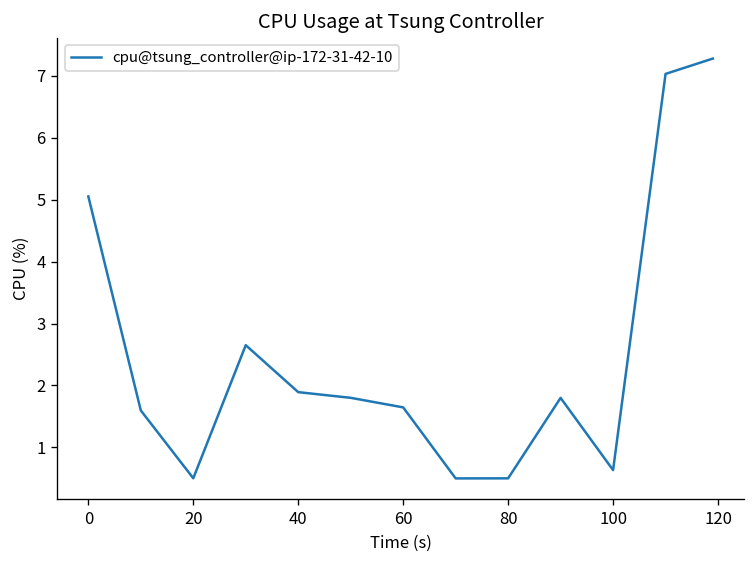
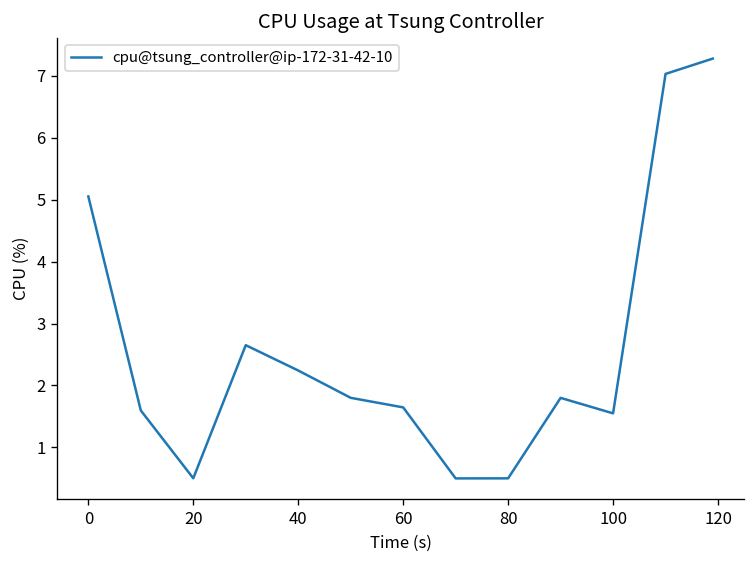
40: 1.9 -> 2.2
100: 0.6 -> 1.5
